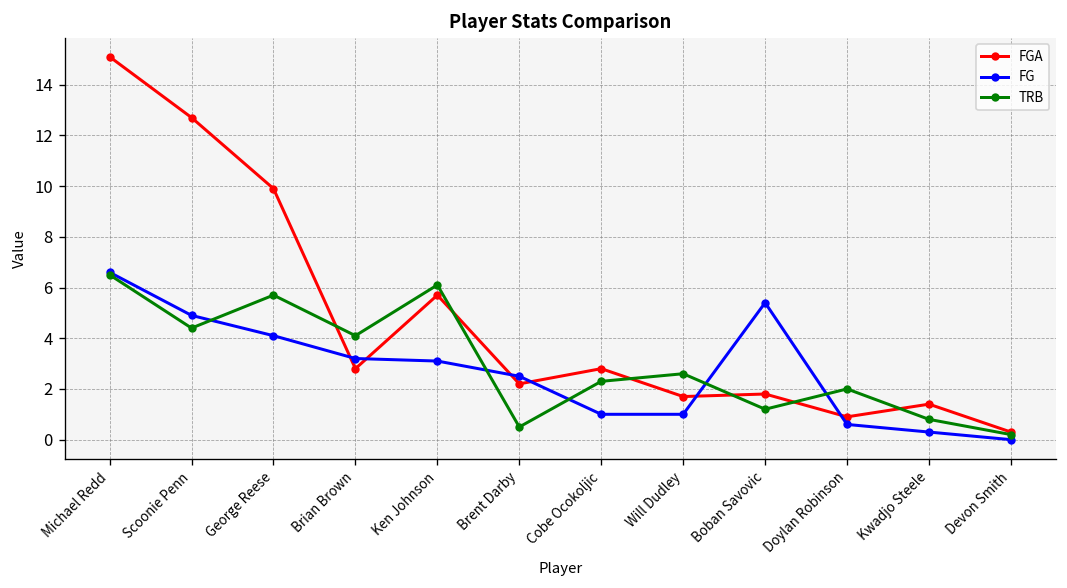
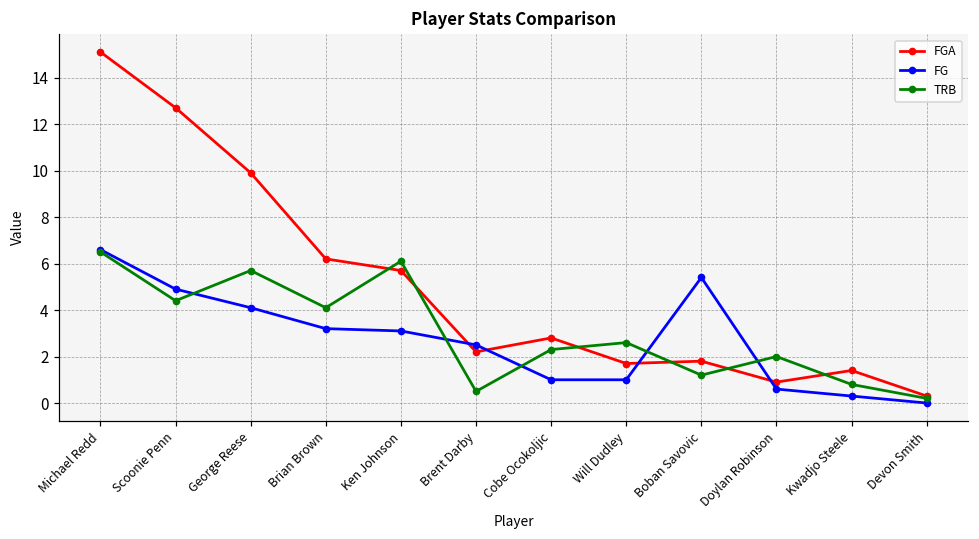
FGA, Brian Brown: 2.8 -> 6.2
